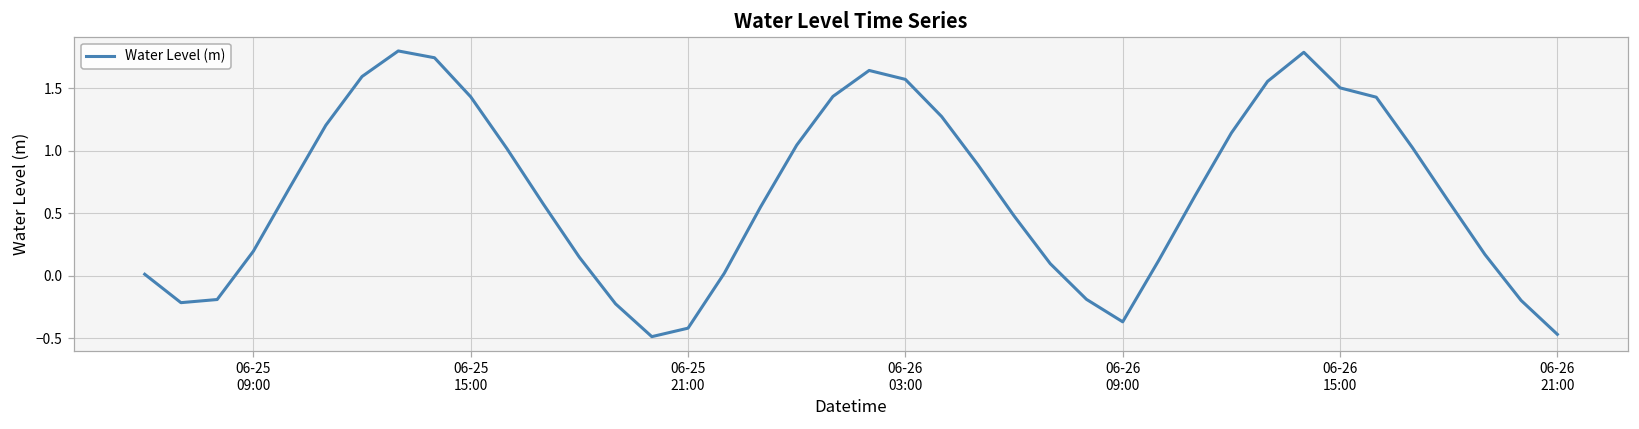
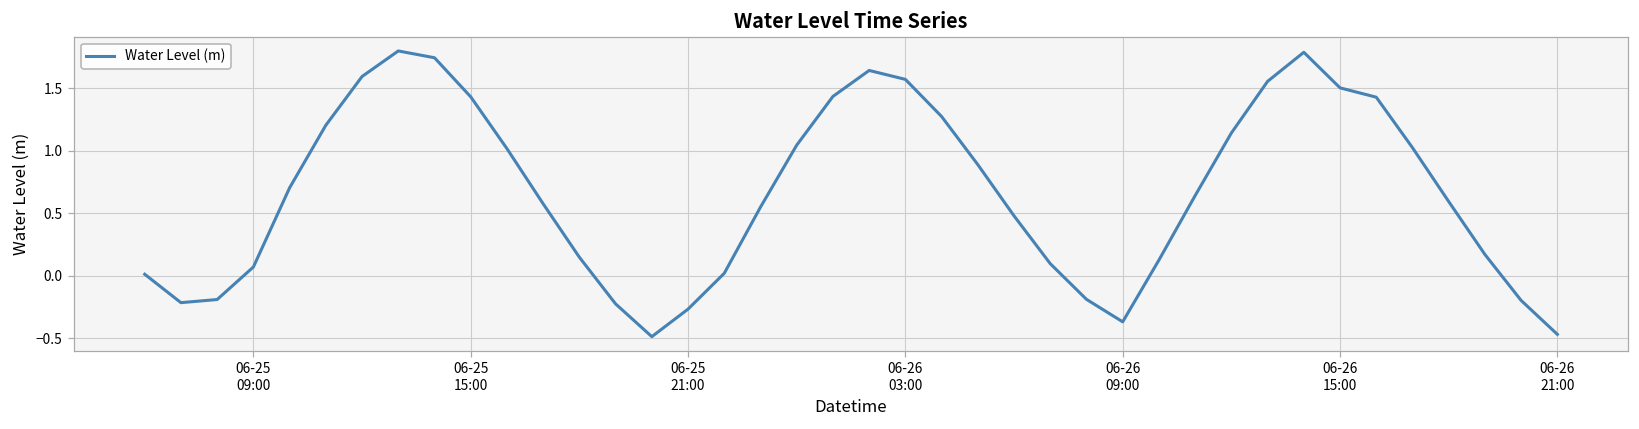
06-25 09:00: 0.20 -> 0.07
06-25 21:00: -0.42 -> -0.27
